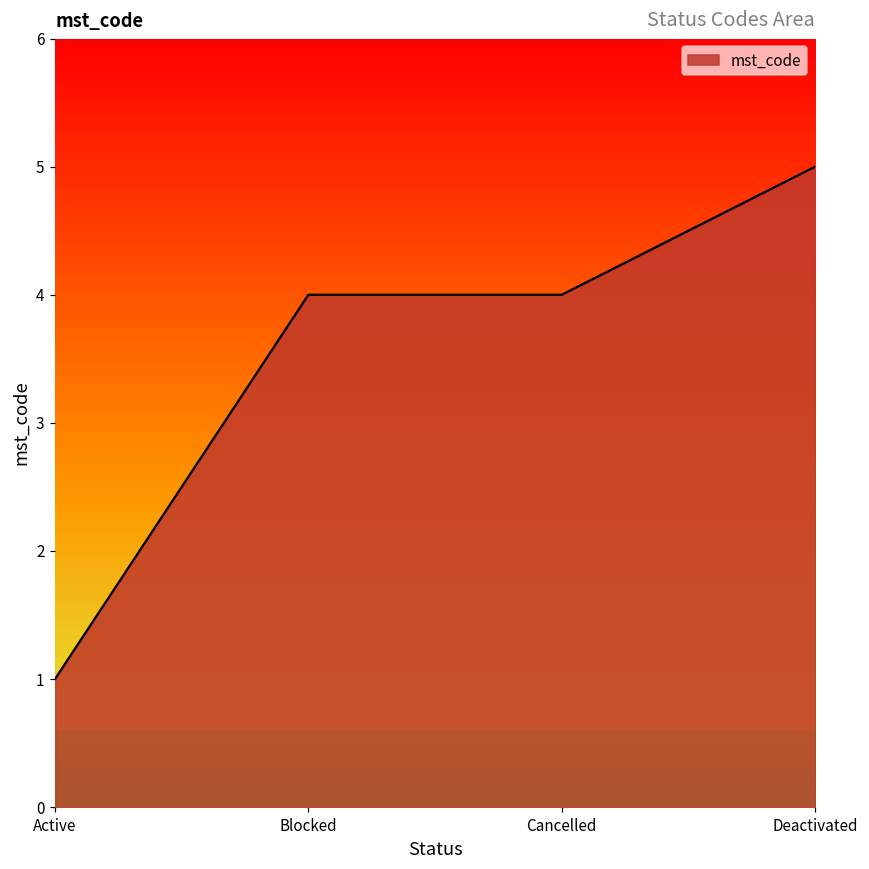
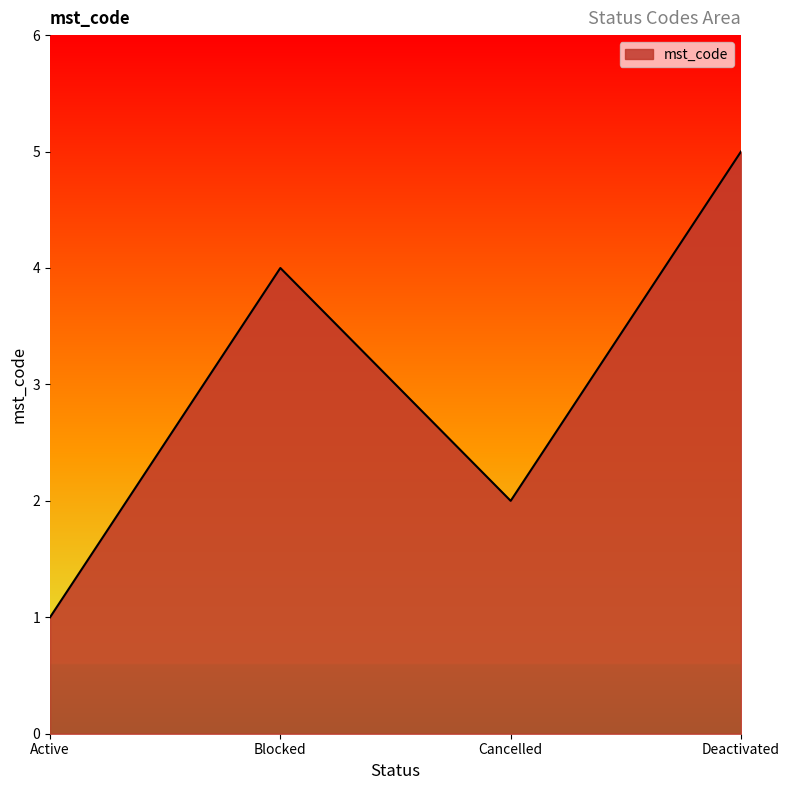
Cancelled: 4 -> 2
